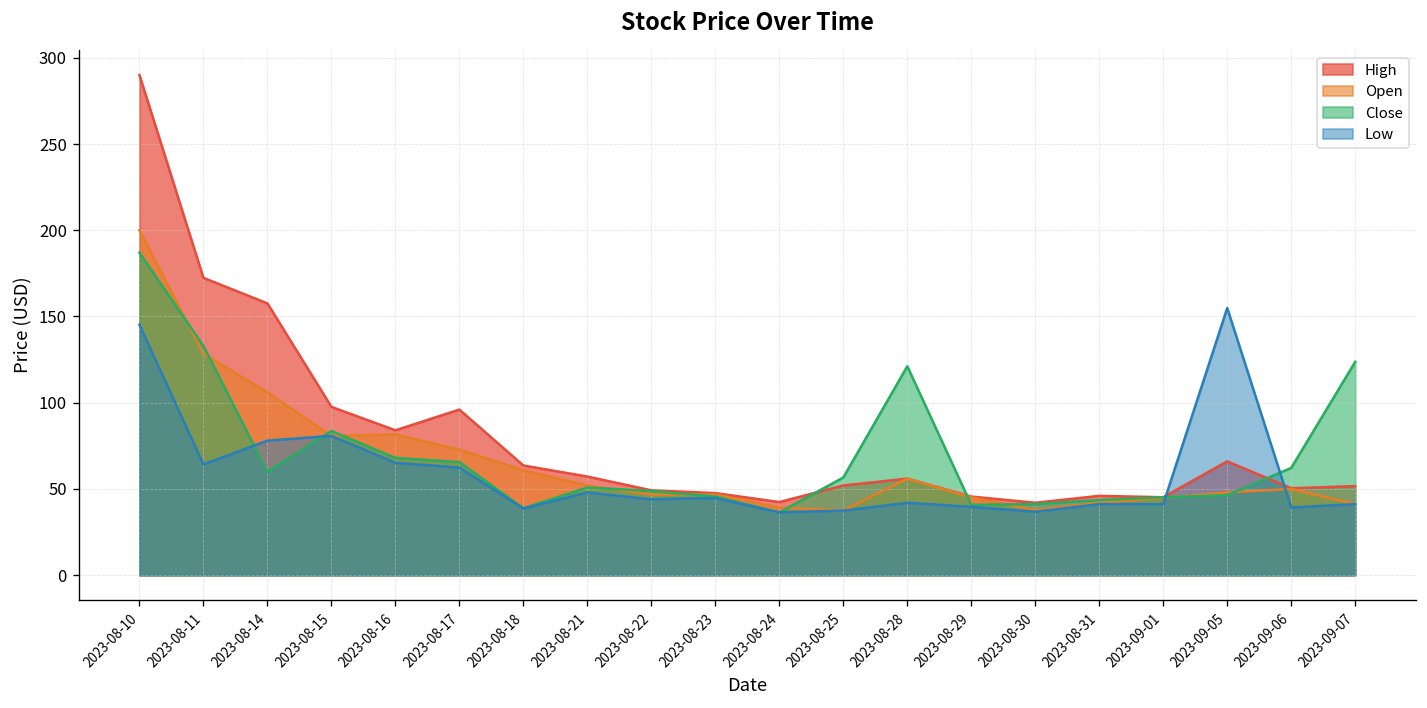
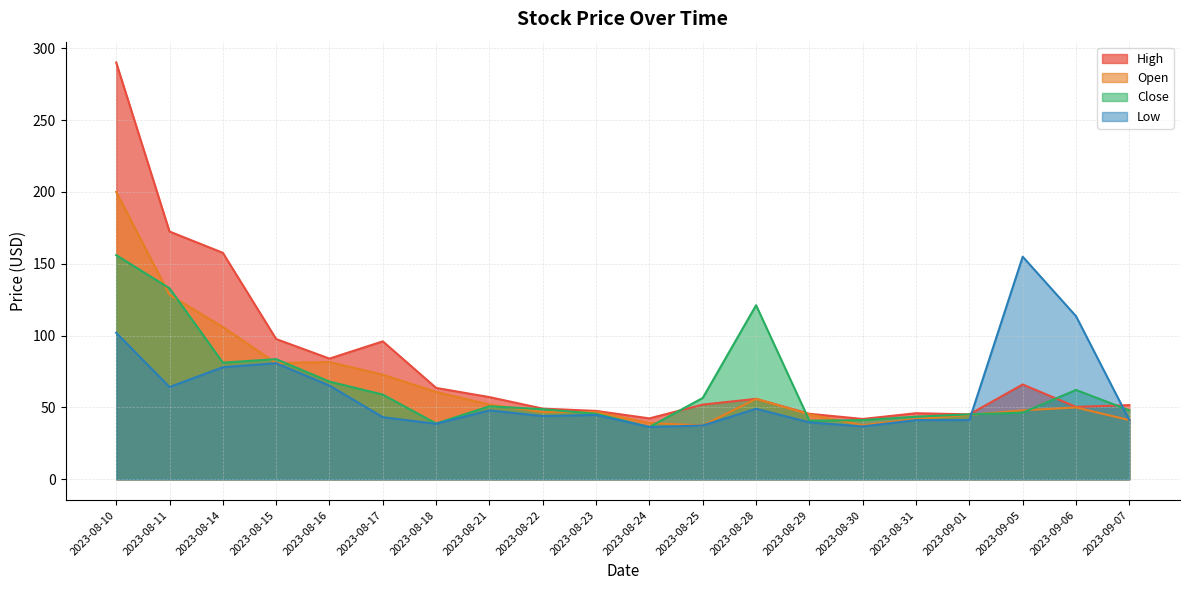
Close, 2023-08-10: 187 -> 156
Low, 2023-08-10: 145 -> 102
Close, 2023-08-14: 60 -> 81
Close, 2023-08-17: 66 -> 59
Low, 2023-08-17: 62 -> 43
Low, 2023-08-28: 42 -> 49
Low, 2023-09-06: 39 -> 114
Close, 2023-09-07: 124 -> 48
